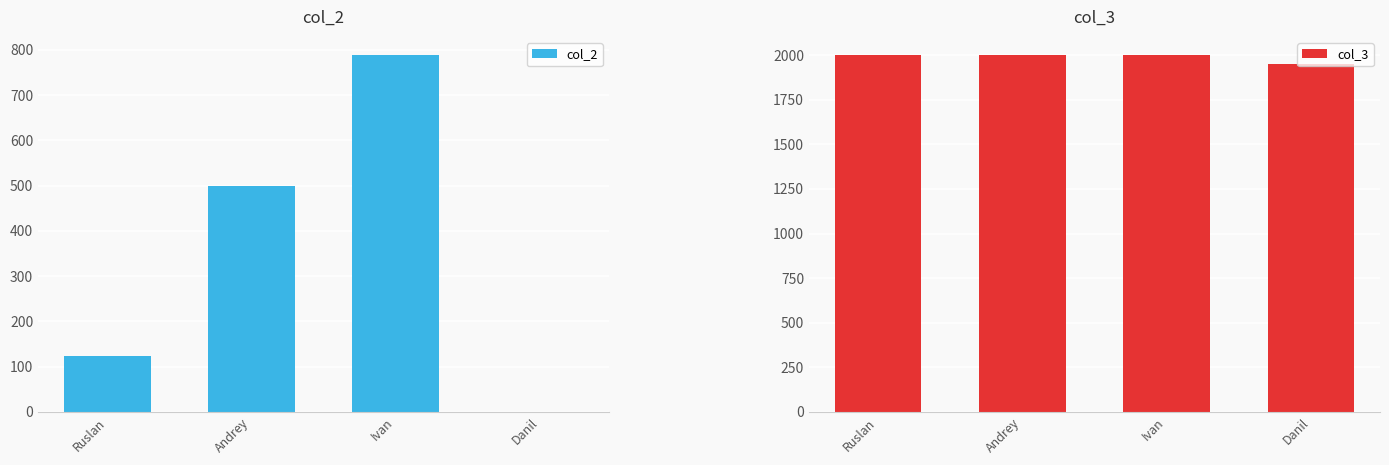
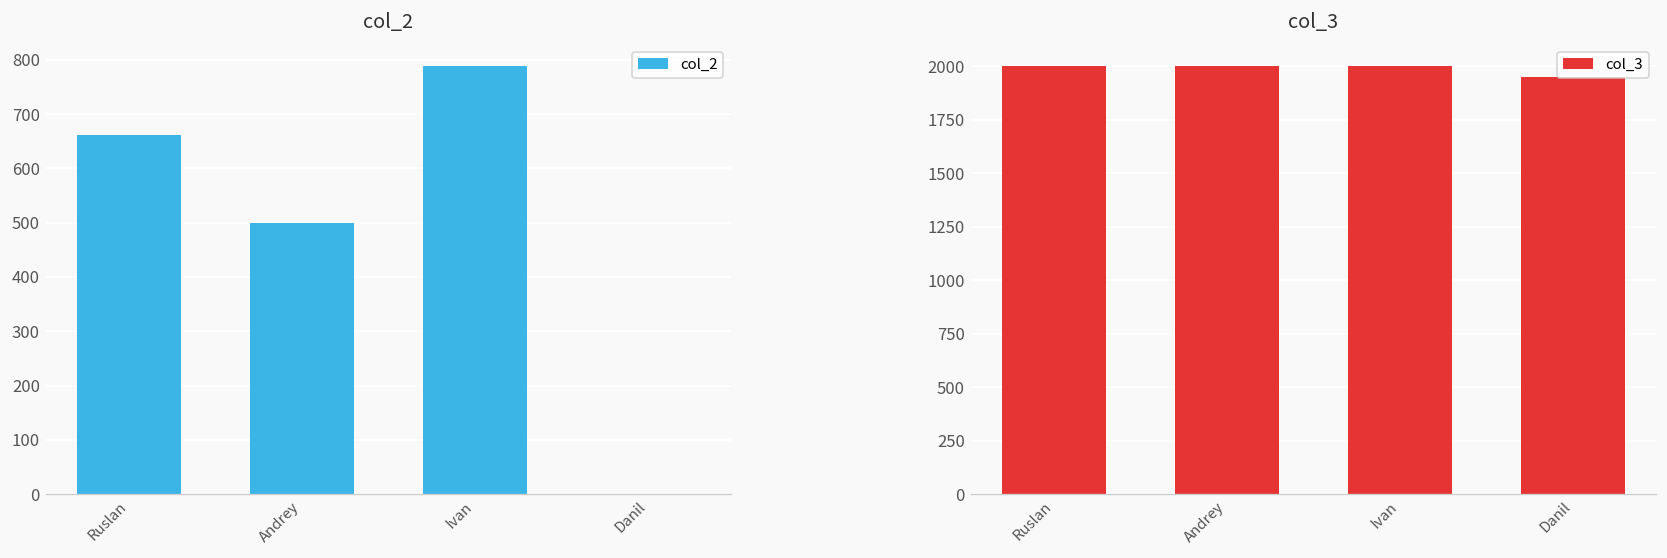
col_2, Ruslan: 120 -> 660
